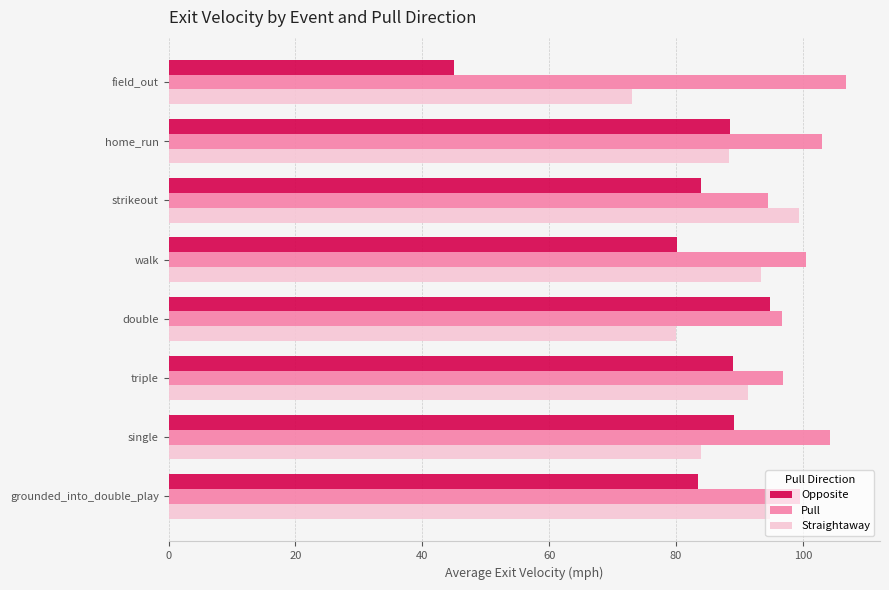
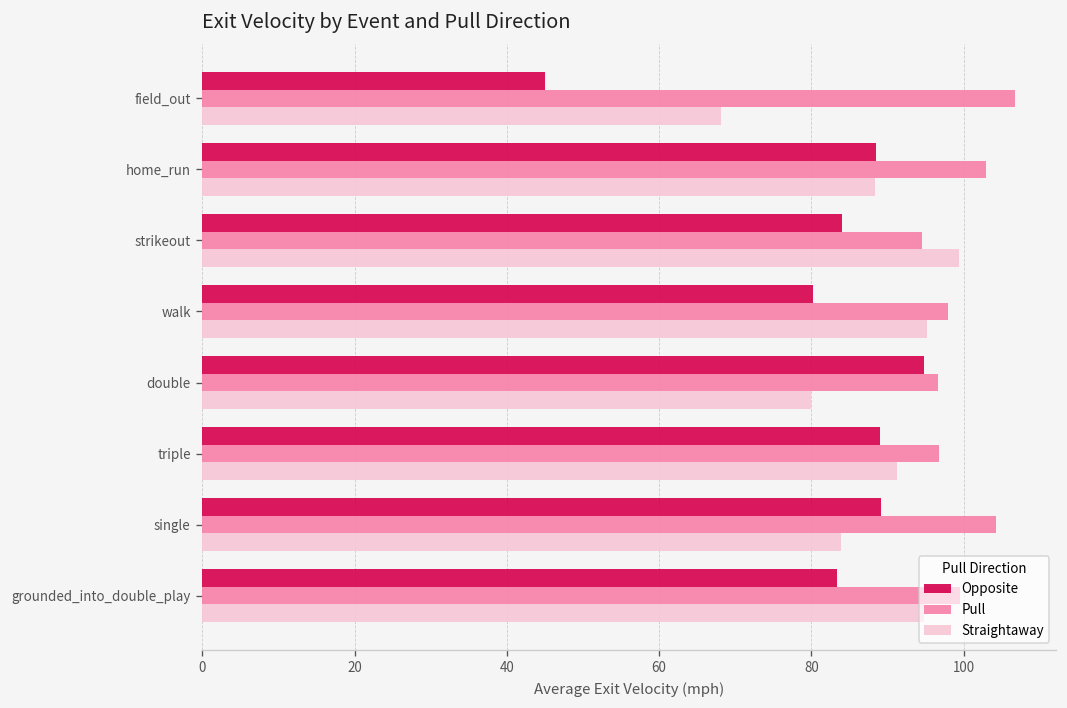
Straightaway, field_out: 73 -> 68
Pull, walk: 101 -> 98
Straightaway, walk: 93 -> 95
